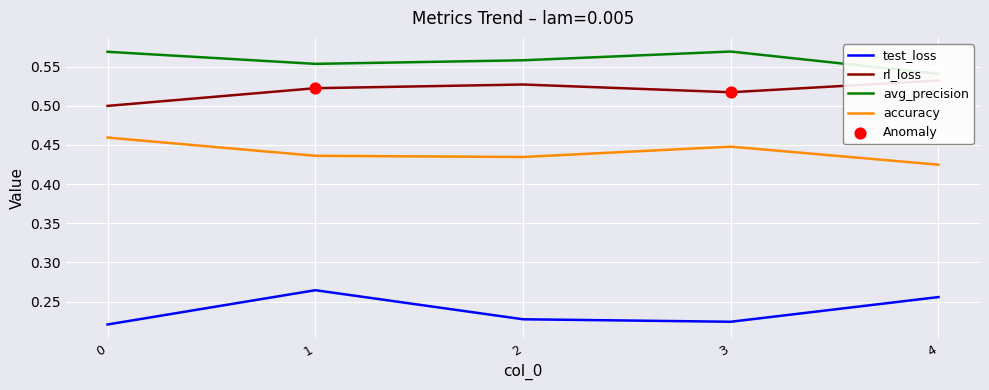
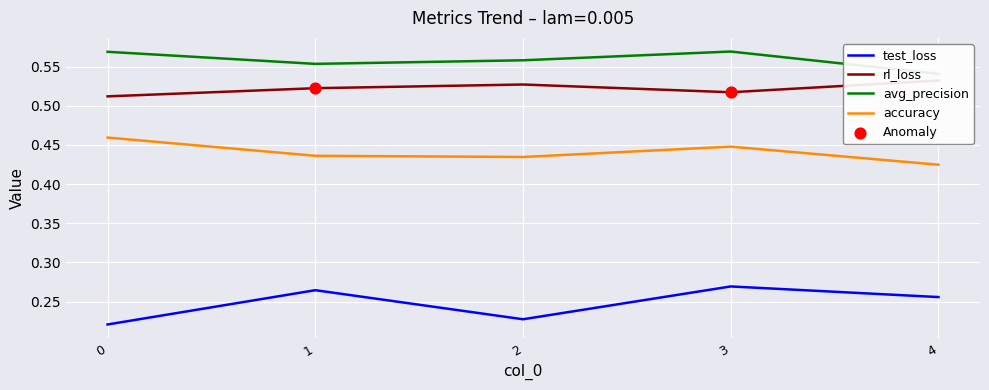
rl_loss, 0: 0.50 -> 0.51
test_loss, 3: 0.22 -> 0.27
